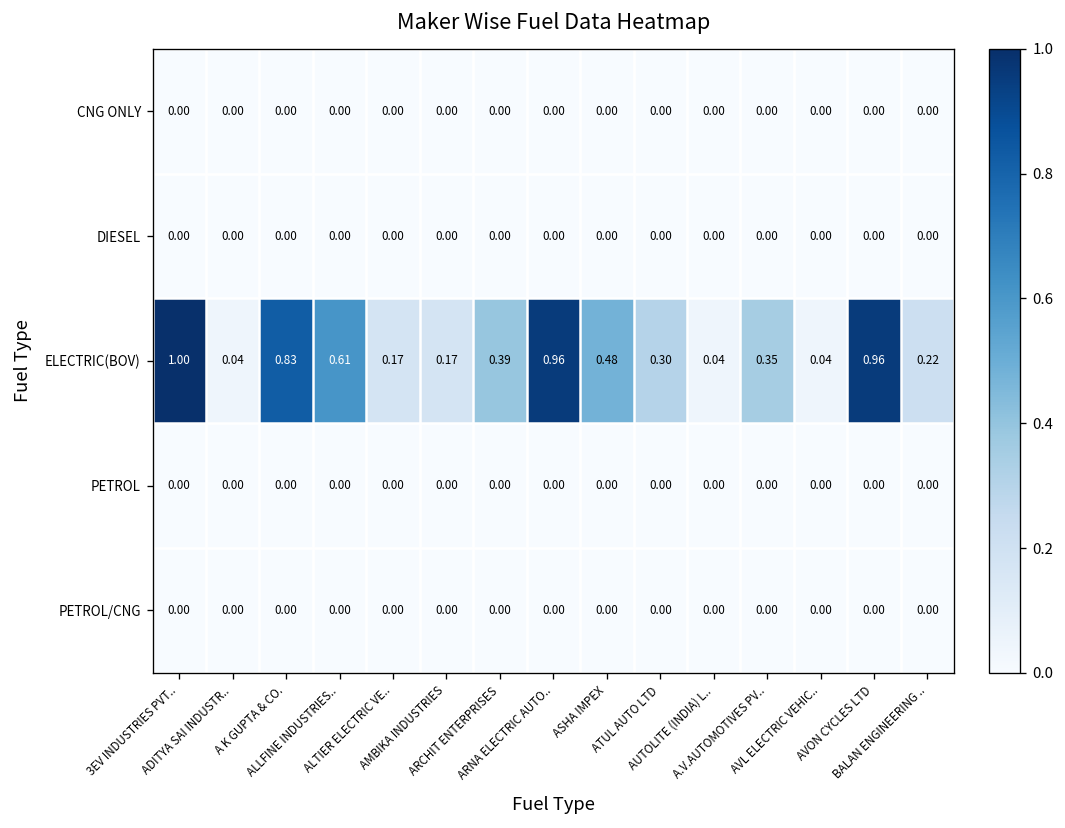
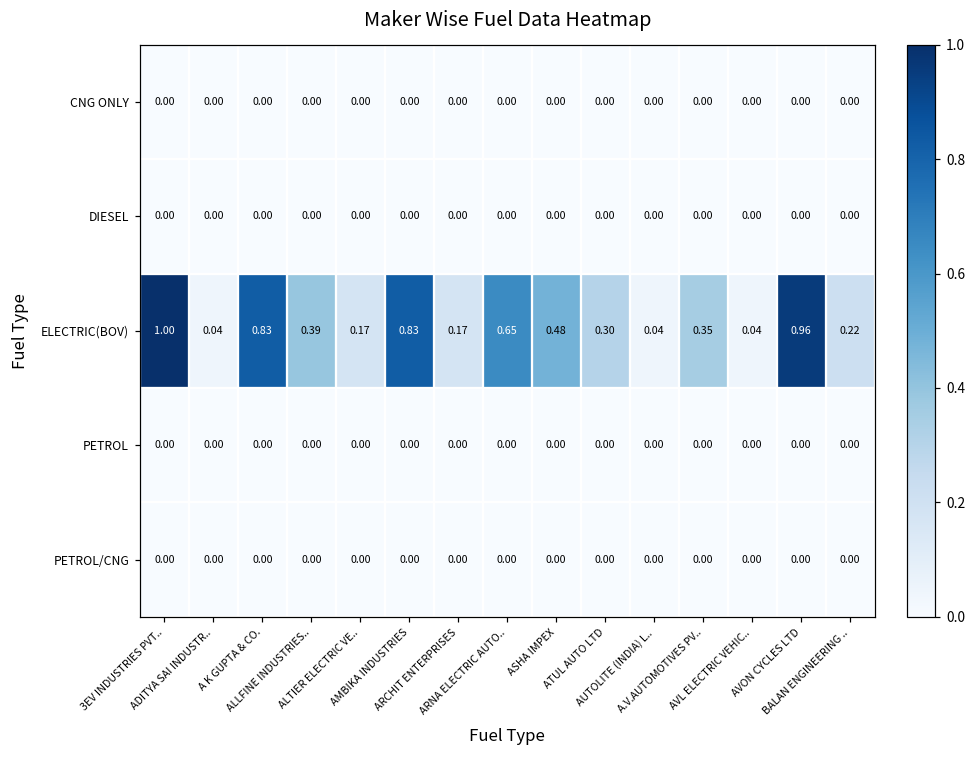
ELECTRIC(BOV), ALLFINE INDUSTRIES..: 0.61 -> 0.39
ELECTRIC(BOV), AMBIKA INDUSTRIES: 0.17 -> 0.83
ELECTRIC(BOV), ARCHIT ENTERPRISES: 0.39 -> 0.17
ELECTRIC(BOV), ARNA ELECTRIC AUTO..: 0.96 -> 0.65
